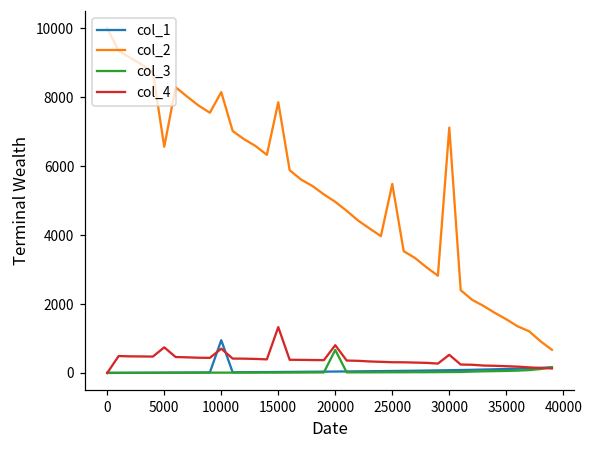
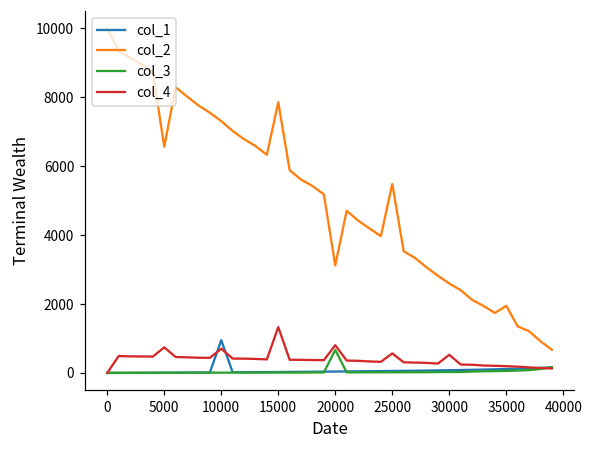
col_2, 10000: 8100 -> 7300
col_2, 20000: 5000 -> 3100
col_4, 25000: 300 -> 600
col_2, 30000: 7100 -> 2600
col_2, 35000: 1600 -> 1900
